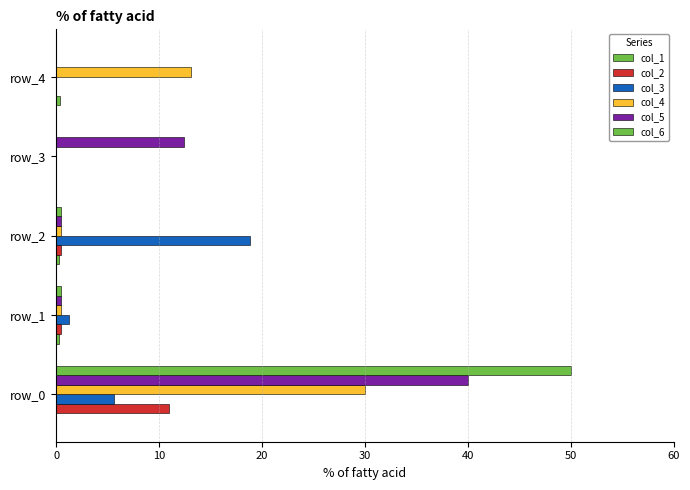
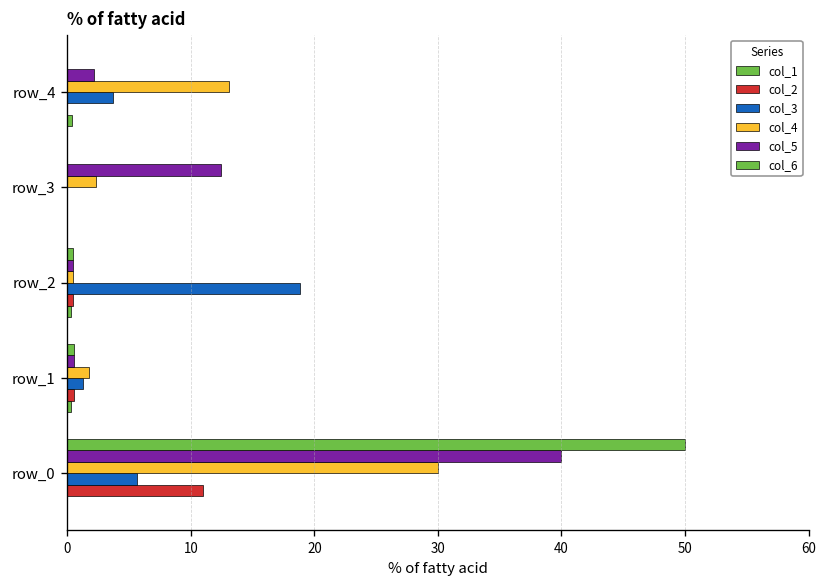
col_5, row_4: 0.0 -> 2.2
col_3, row_4: 0.0 -> 3.7
col_4, row_3: 0.0 -> 2.3
col_4, row_1: 0.5 -> 1.7
